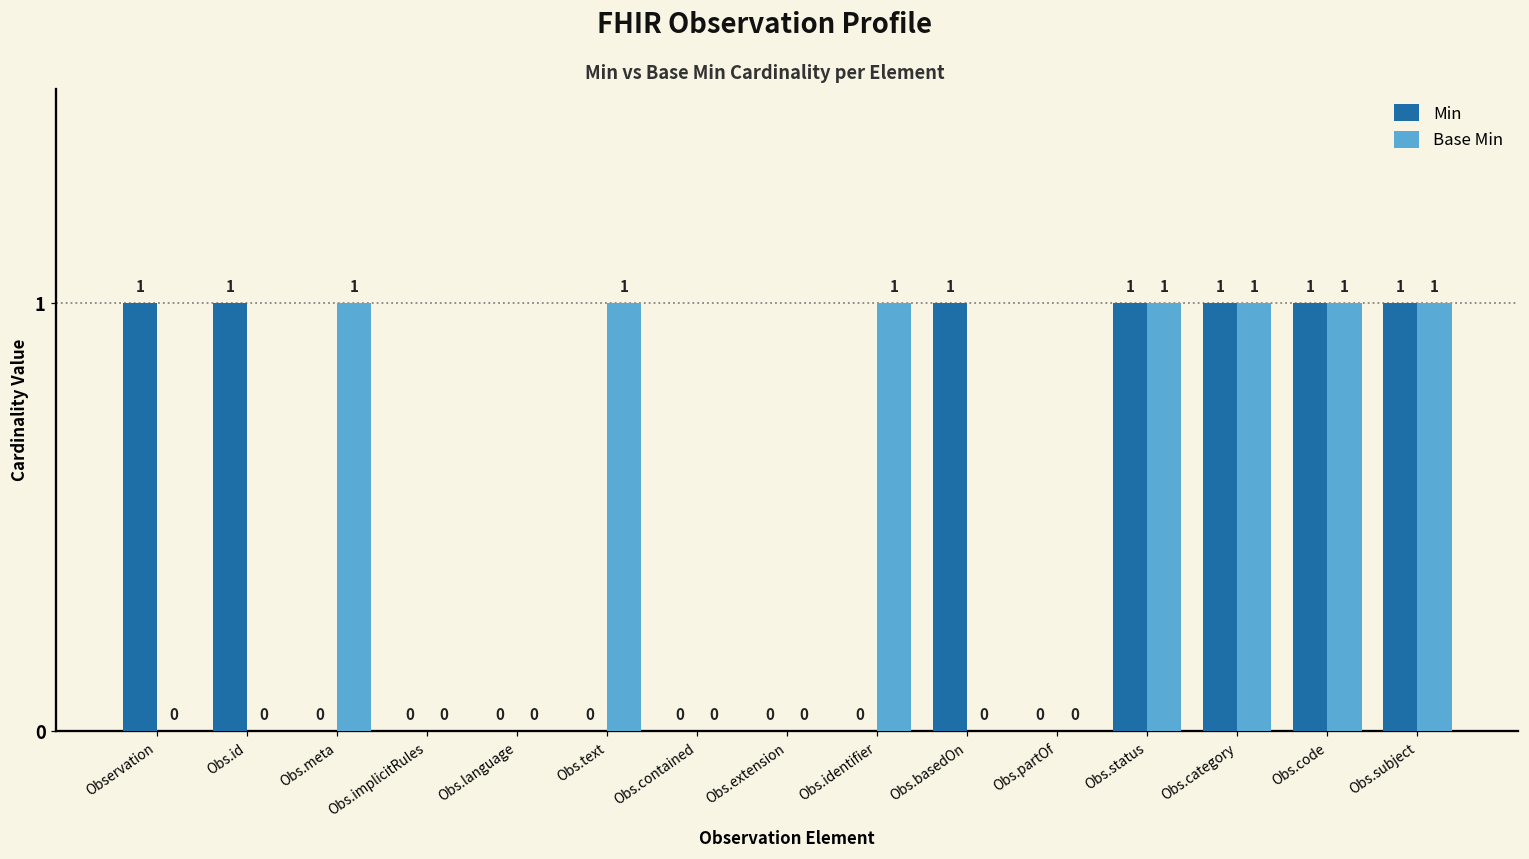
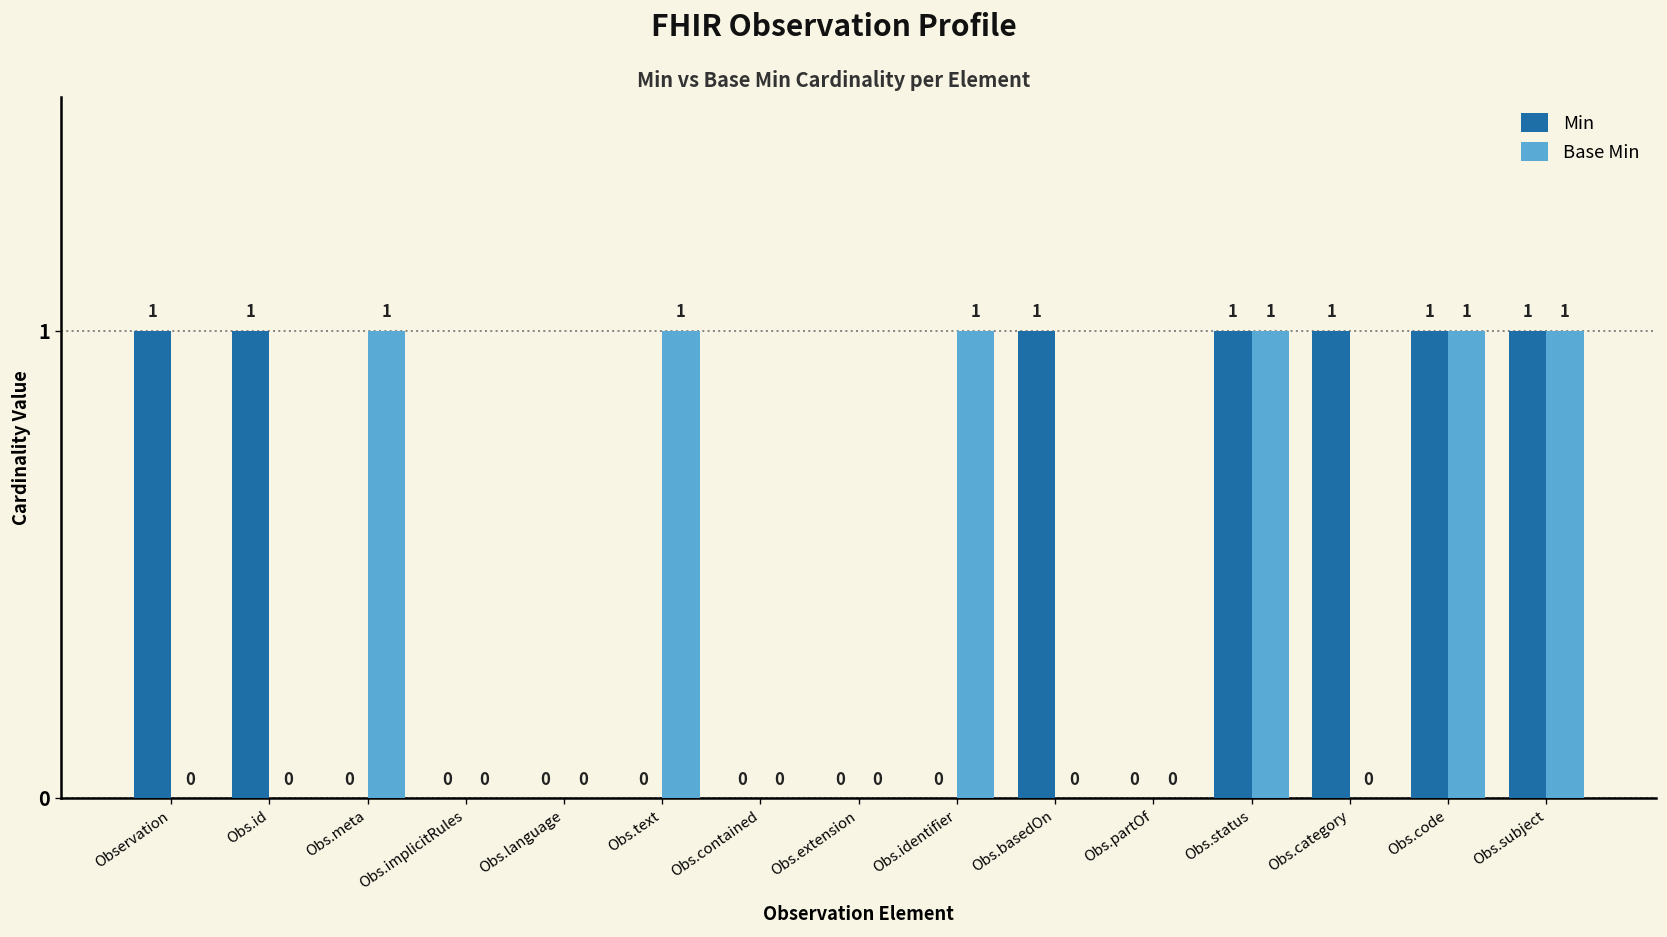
Base Min, Obs.category: 1 -> 0
